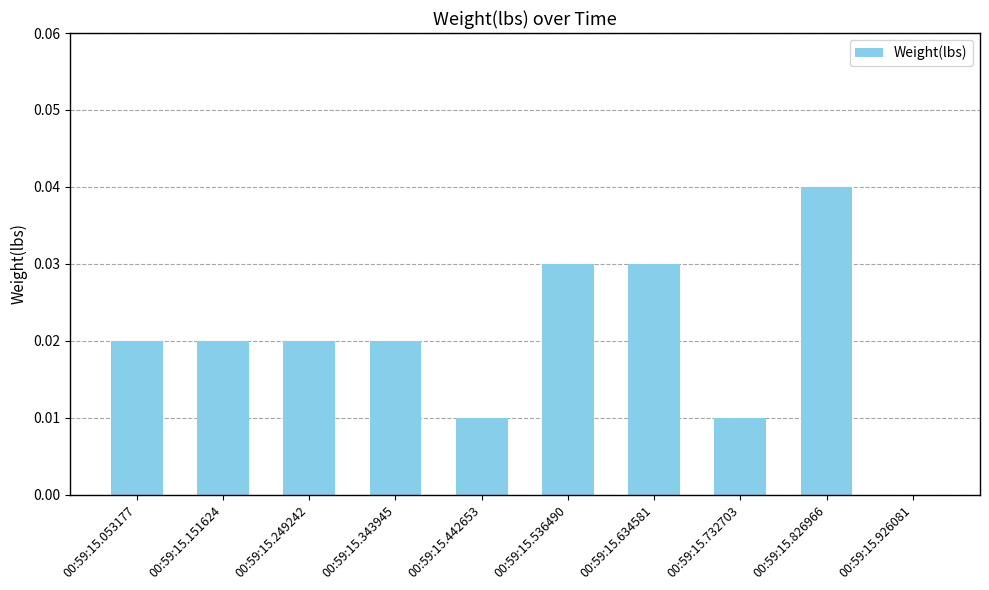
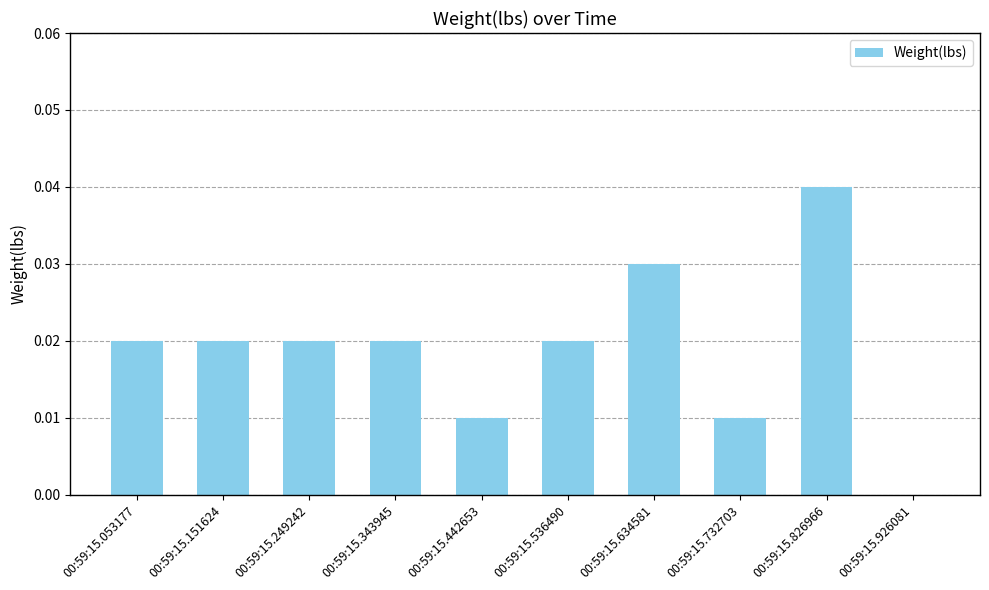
00:59:15.536490: 0.03 -> 0.02
